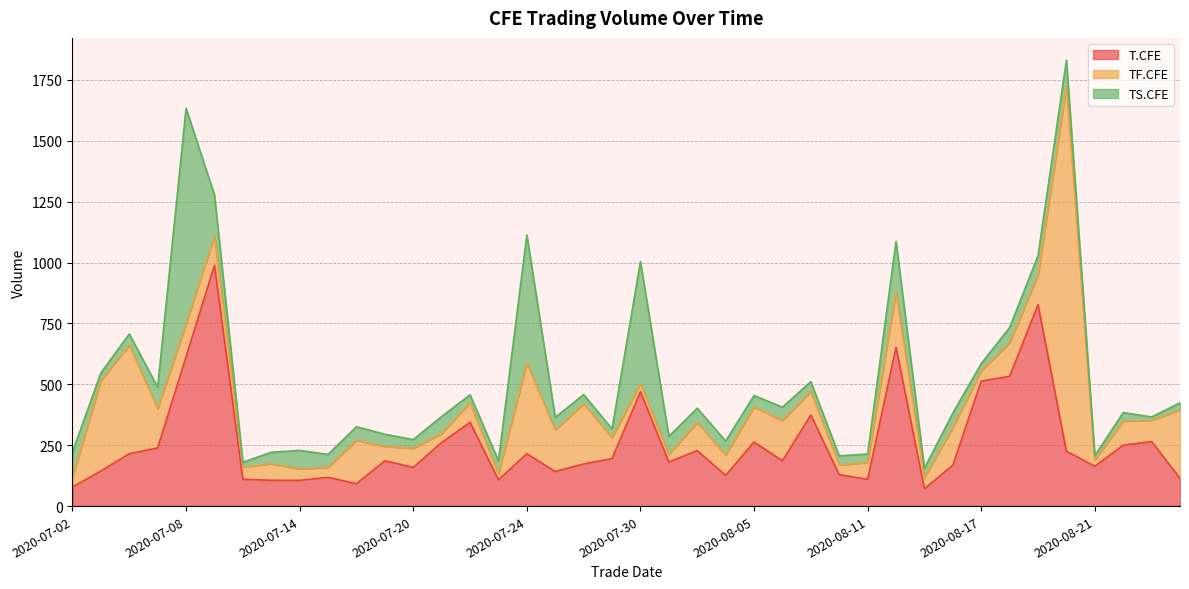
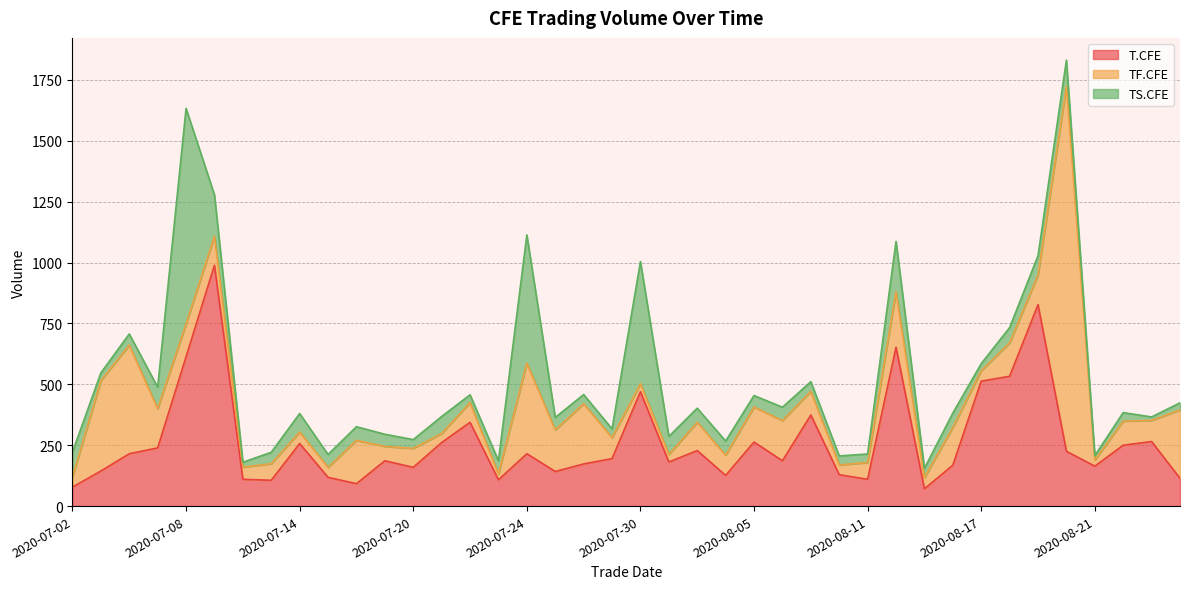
T.CFE, 2020-07-14: 110 -> 260
